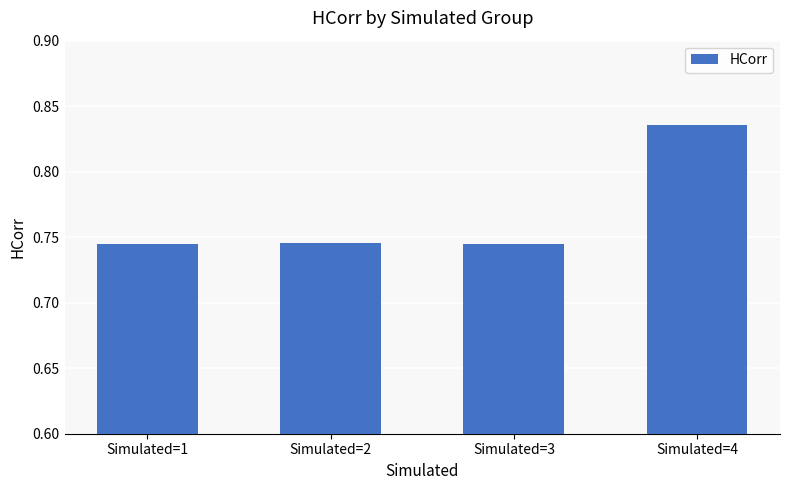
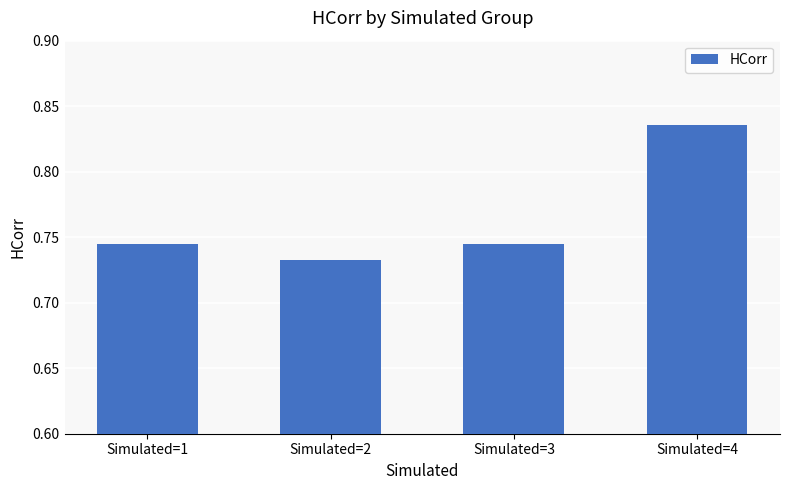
Simulated=2: 0.745 -> 0.732
